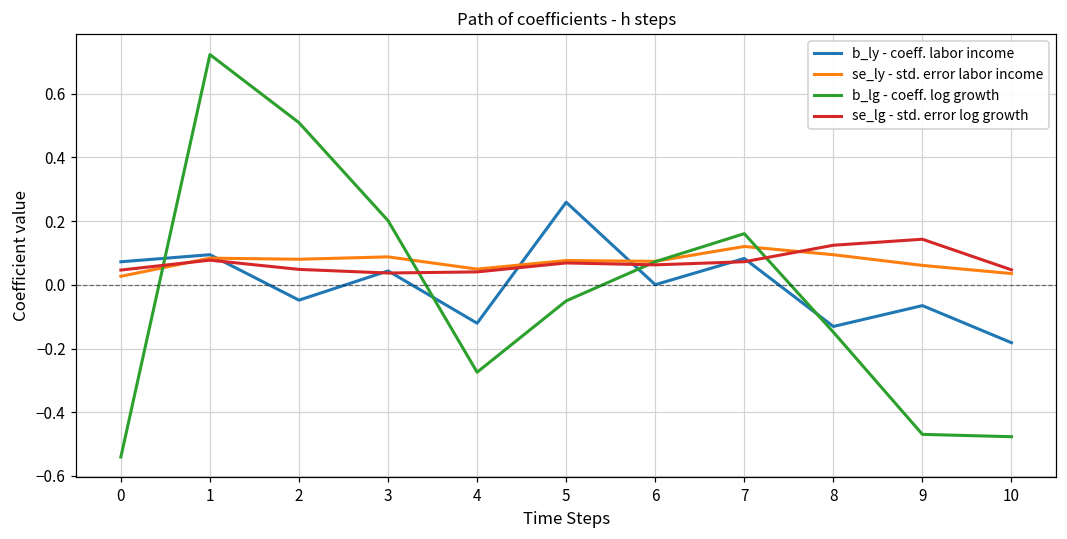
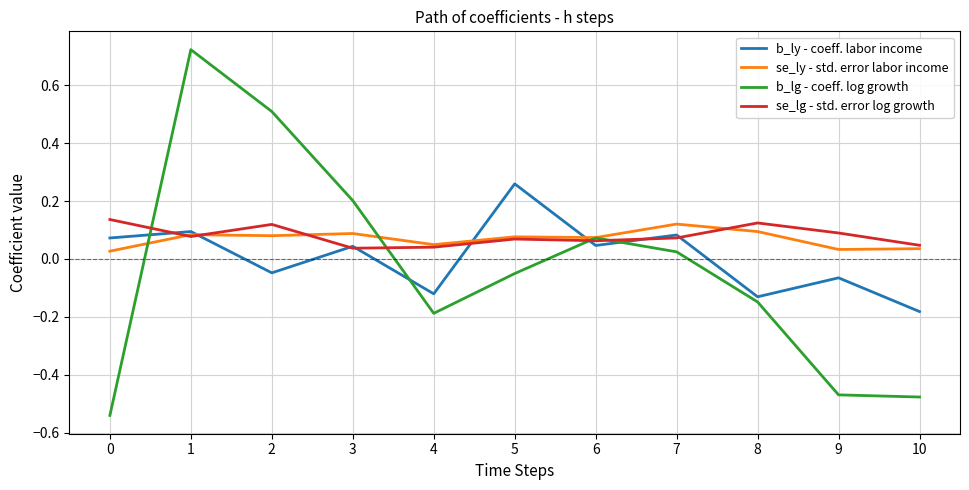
se_lg - std. error log growth, 0: 0.05 -> 0.14
se_lg - std. error log growth, 2: 0.05 -> 0.12
b_lg - coeff. log growth, 4: -0.27 -> -0.19
b_ly - coeff. labor income, 6: 0.00 -> 0.05
b_lg - coeff. log growth, 7: 0.16 -> 0.02
se_ly - std. error labor income, 9: 0.06 -> 0.03
se_lg - std. error log growth, 9: 0.14 -> 0.09
